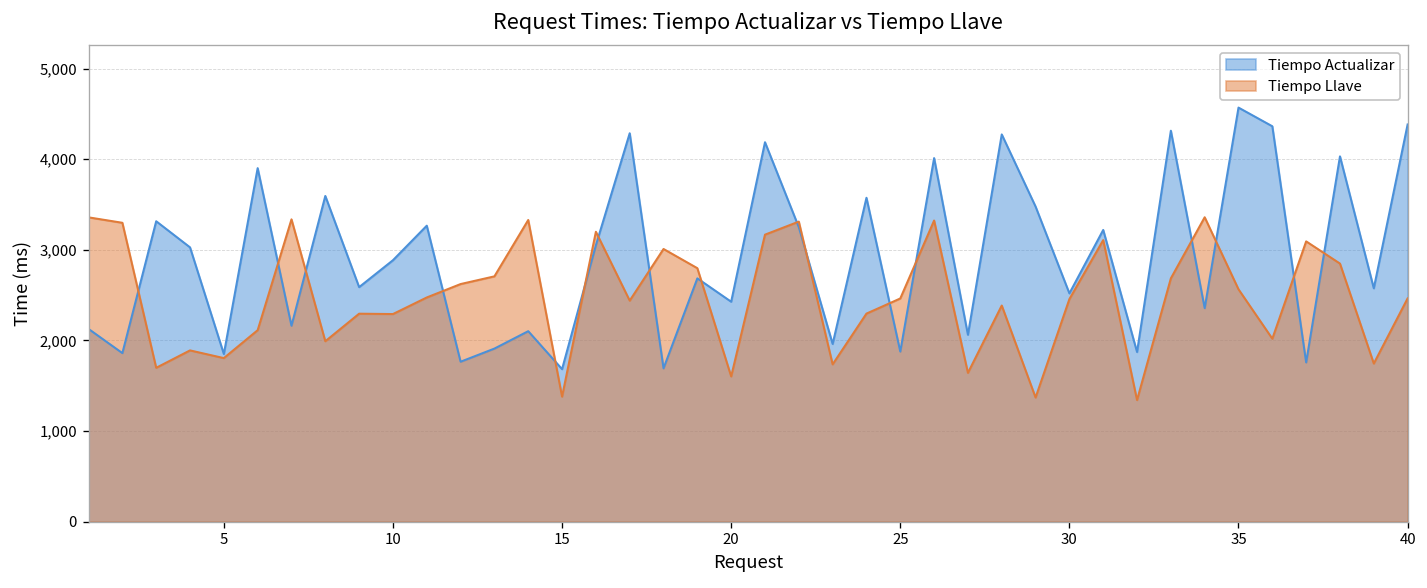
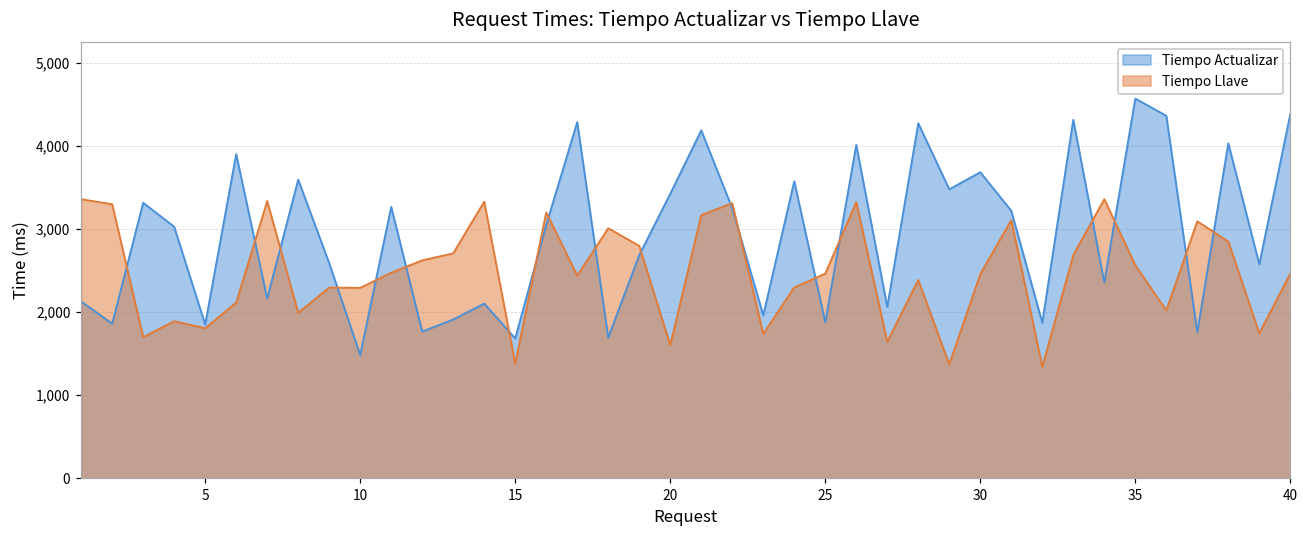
Tiempo Actualizar, 10: 2,900 -> 1,500
Tiempo Actualizar, 20: 2,400 -> 3,400
Tiempo Actualizar, 30: 2,500 -> 3,700
